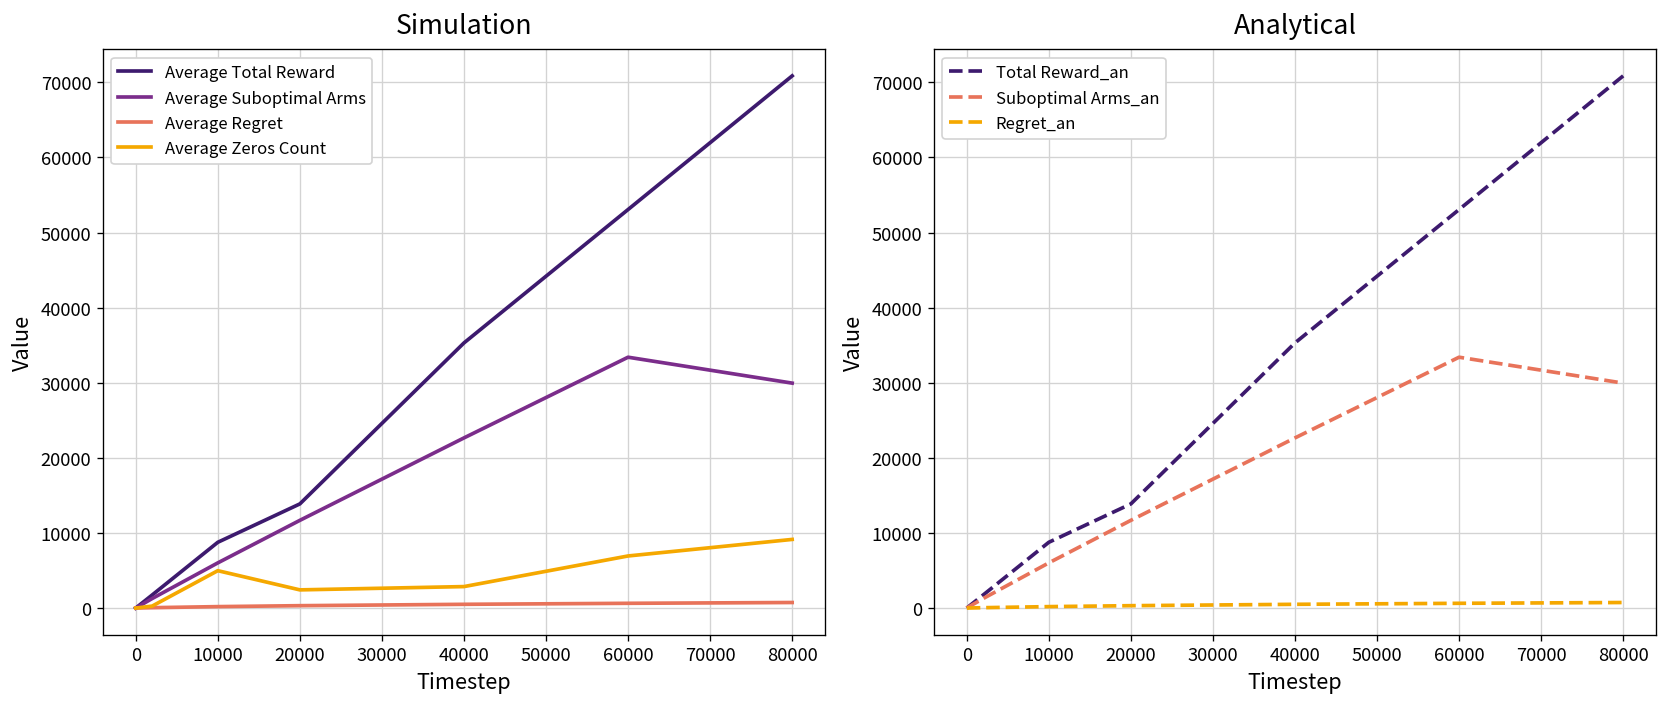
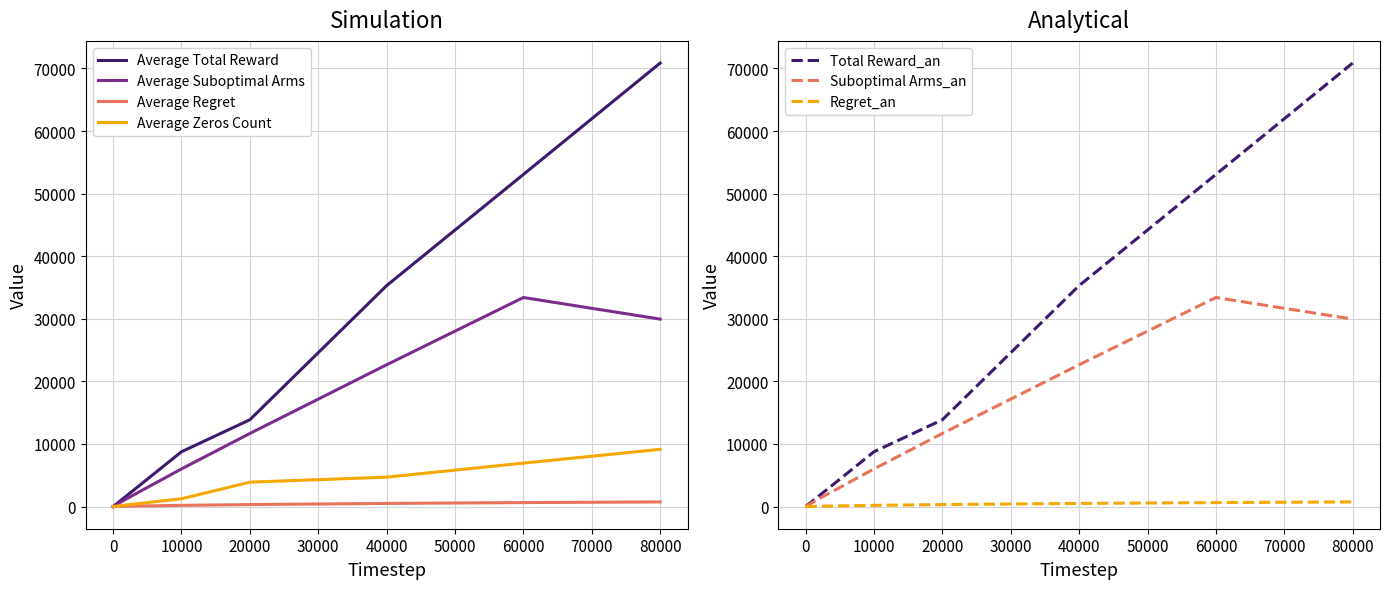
Simulation, Average Zeros Count, 10000: 5000 -> 1000
Simulation, Average Zeros Count, 20000: 2000 -> 4000
Simulation, Average Zeros Count, 40000: 3000 -> 5000
